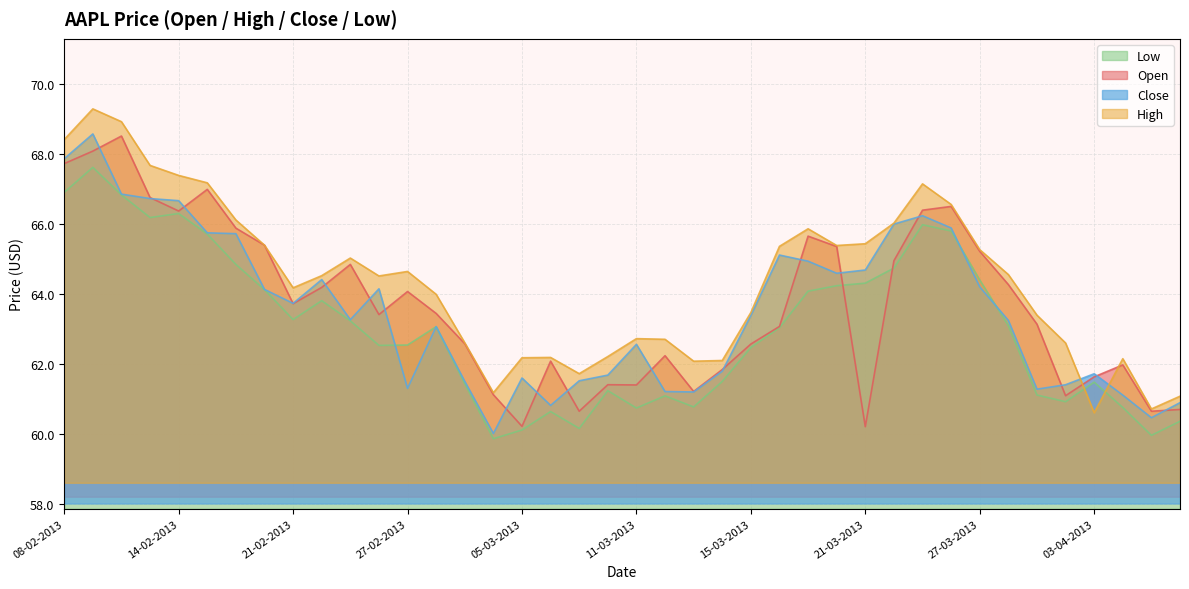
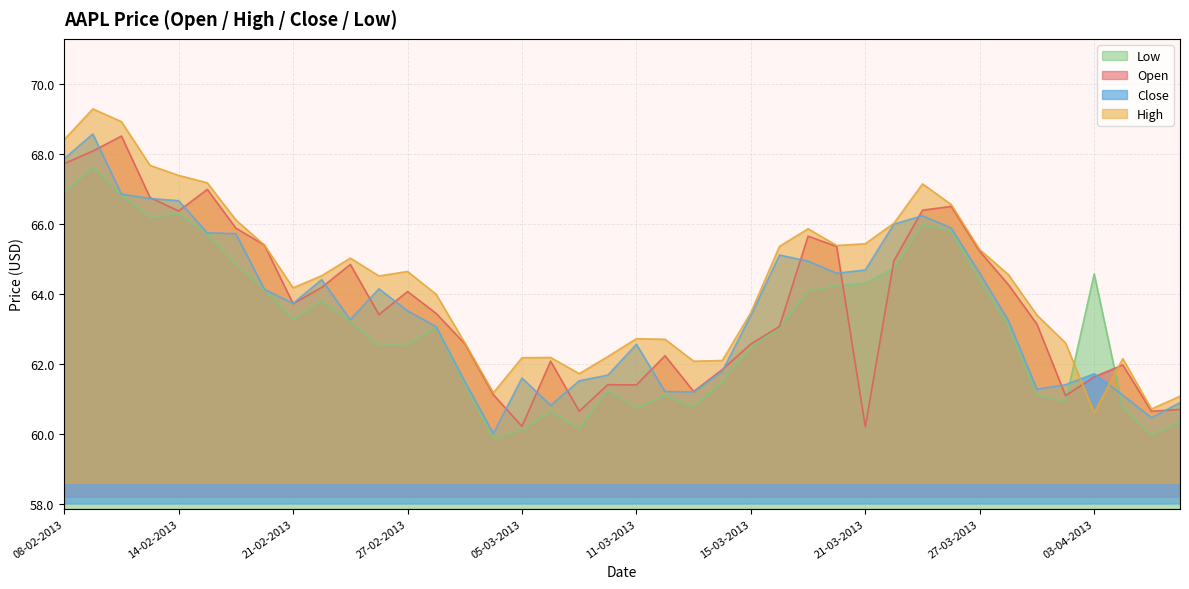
Close, 27-02-2013: 61.3 -> 63.5
Close, 27-03-2013: 64.2 -> 64.6
Low, 03-04-2013: 61.5 -> 64.6
